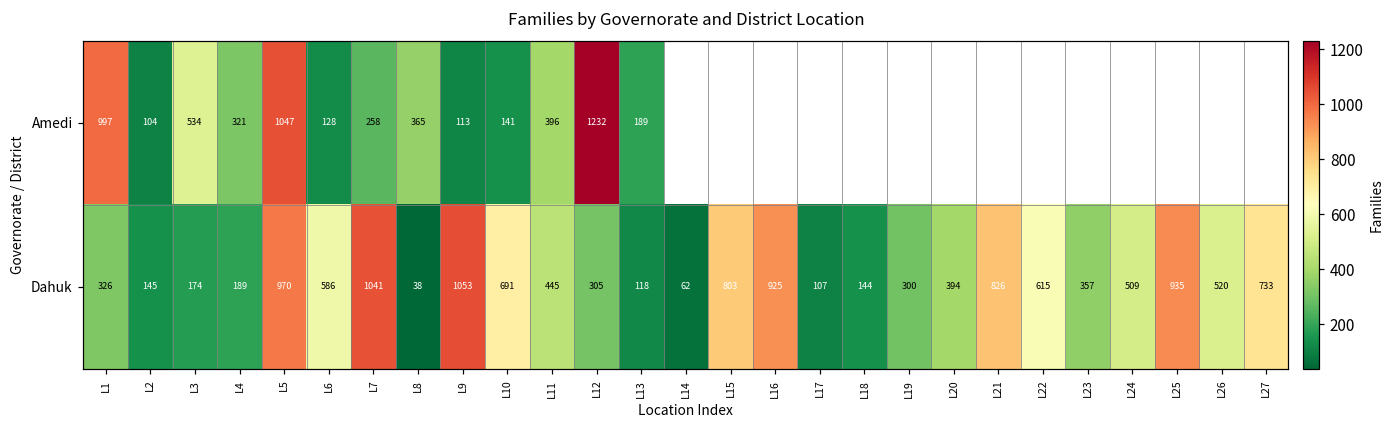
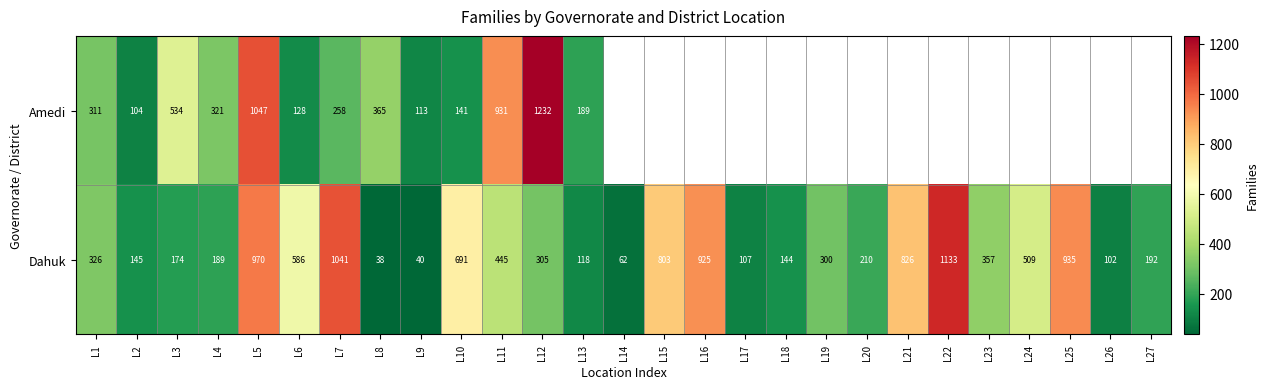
Amedi, L1: 997 -> 311
Amedi, L11: 396 -> 931
Dahuk, L9: 1053 -> 40
Dahuk, L20: 394 -> 210
Dahuk, L22: 615 -> 1133
Dahuk, L26: 520 -> 102
Dahuk, L27: 733 -> 192
